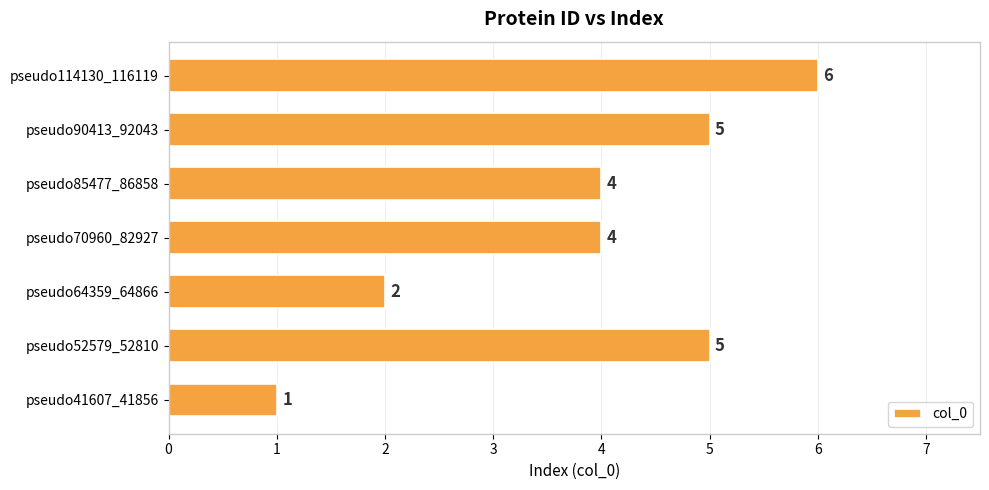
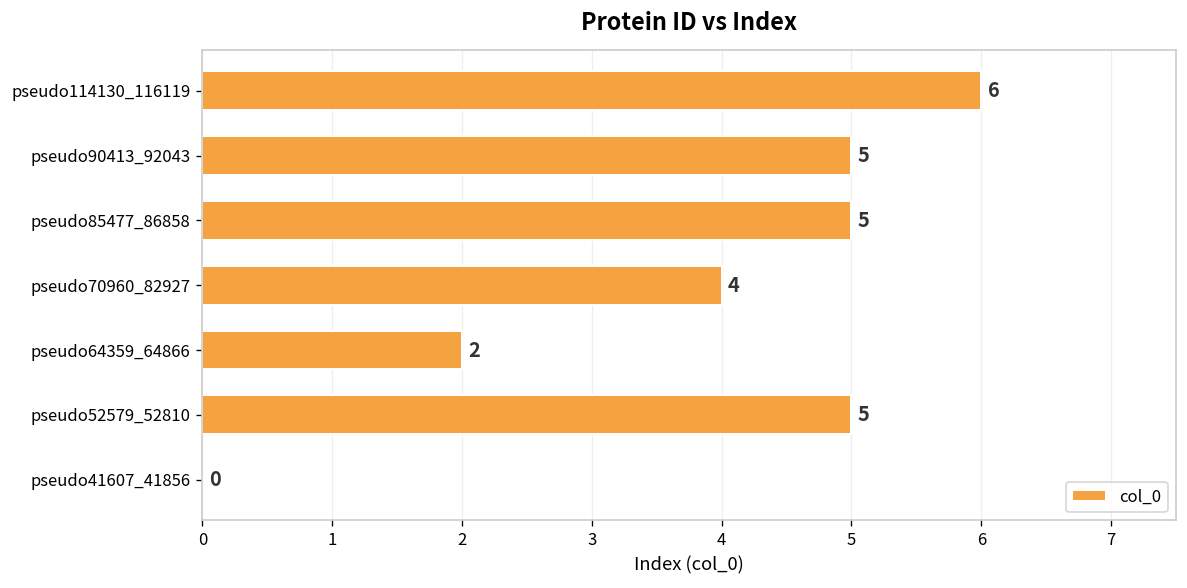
pseudo85477_86858: 4 -> 5
pseudo41607_41856: 1 -> 0
